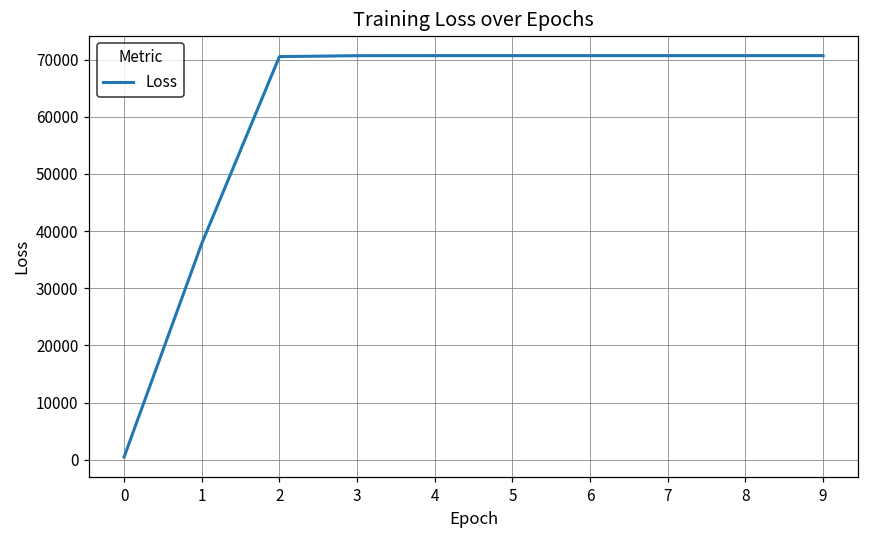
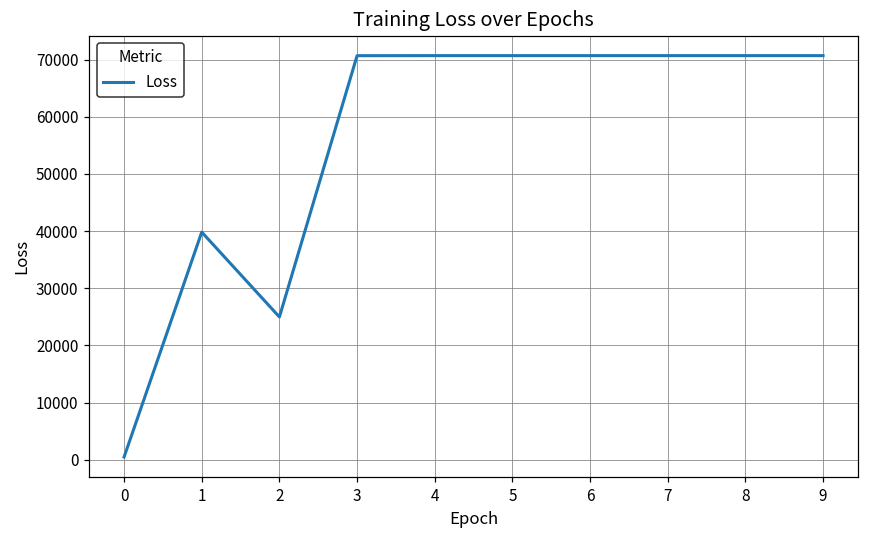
1: 38000 -> 40000
2: 71000 -> 25000
